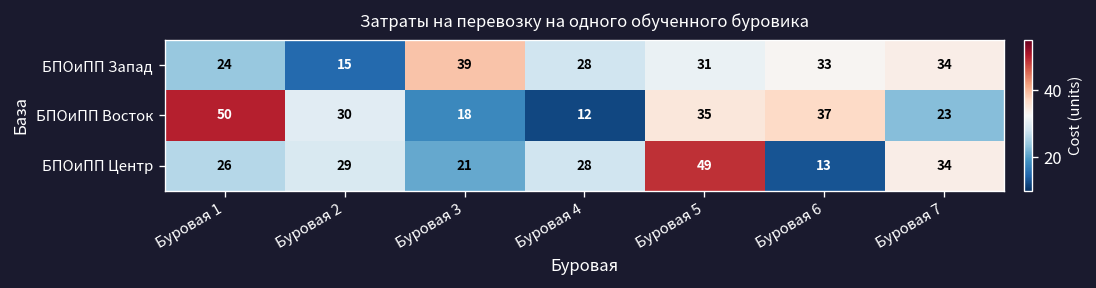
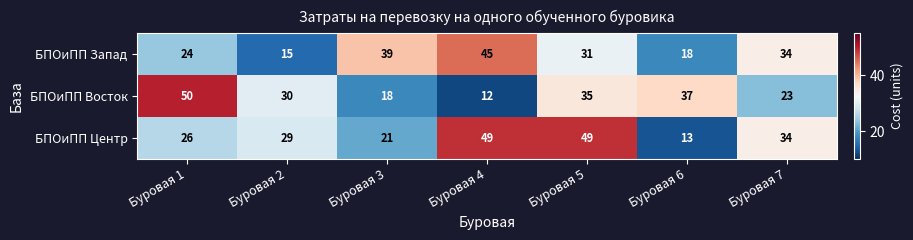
БПОиПП Запад, Буровая 4: 28 -> 45
БПОиПП Запад, Буровая 6: 33 -> 18
БПОиПП Центр, Буровая 4: 28 -> 49
